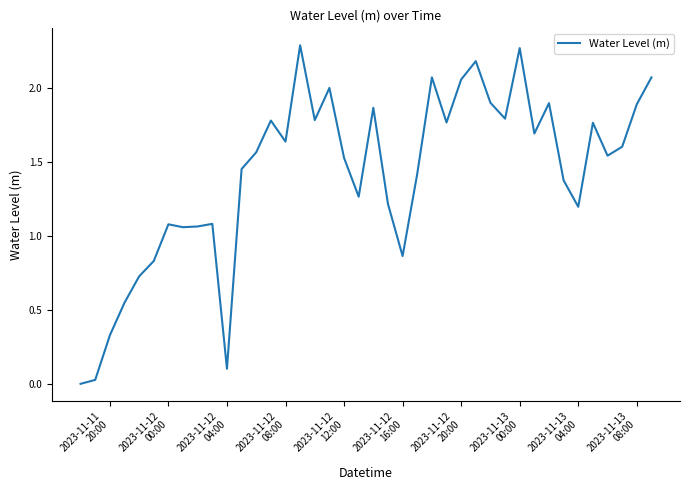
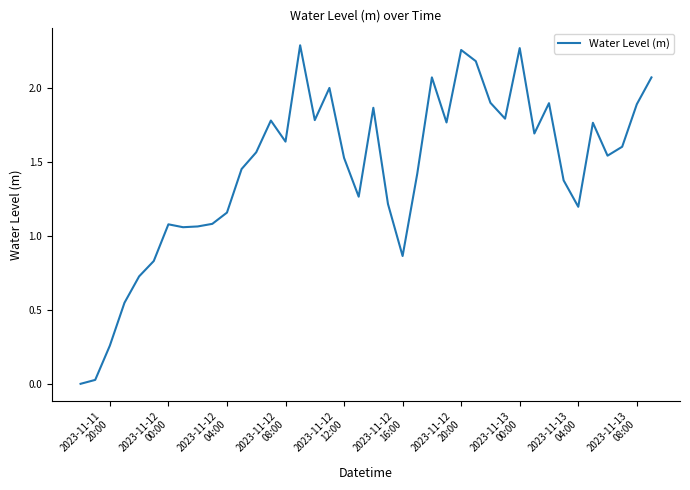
2023-11-11 20:00: 0.33 -> 0.26
2023-11-12 04:00: 0.10 -> 1.16
2023-11-12 20:00: 2.06 -> 2.26
